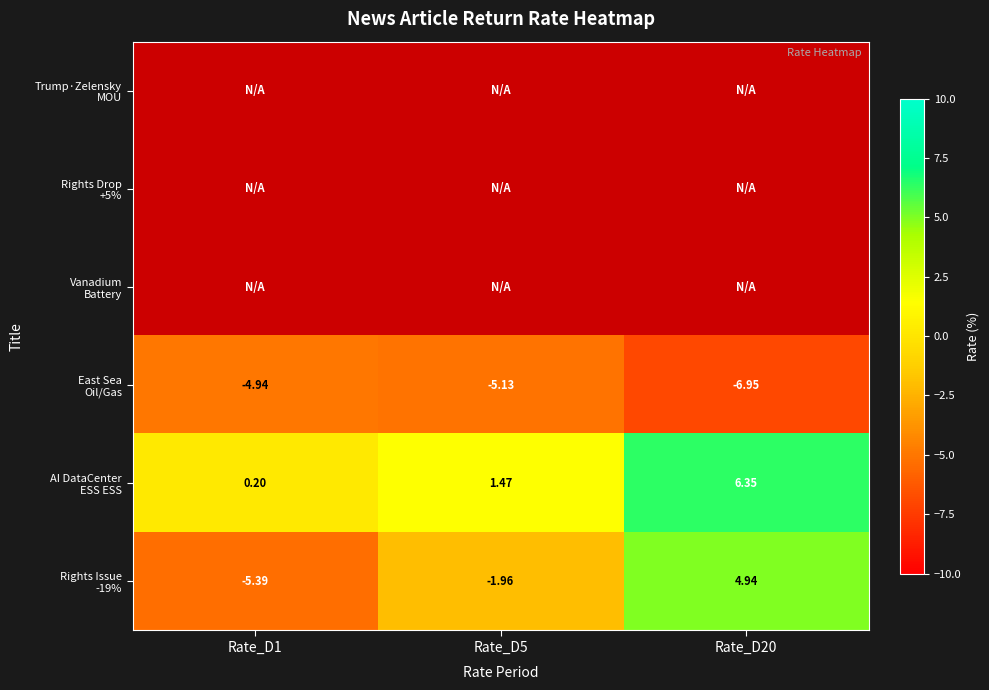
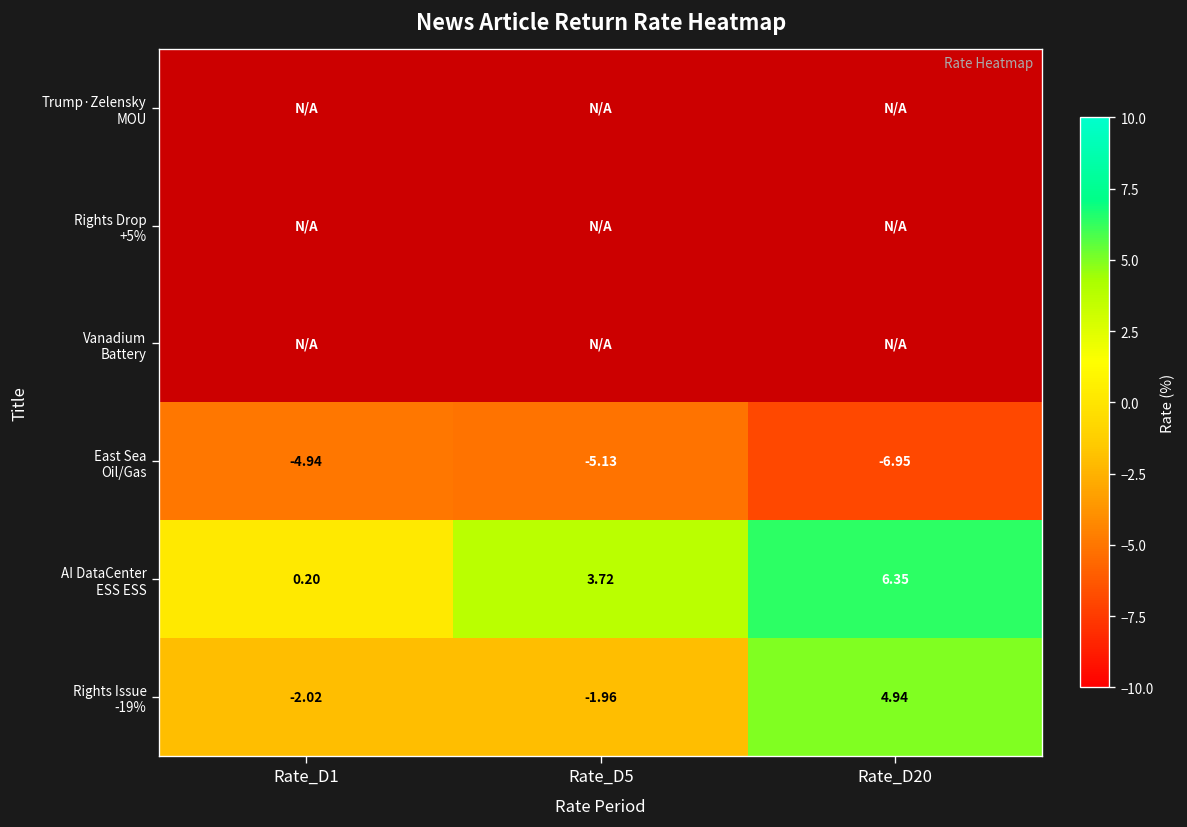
AI DataCenter ESS ESS, Rate_D5: 1.47 -> 3.72
Rights Issue -19%, Rate_D1: -5.39 -> -2.02
